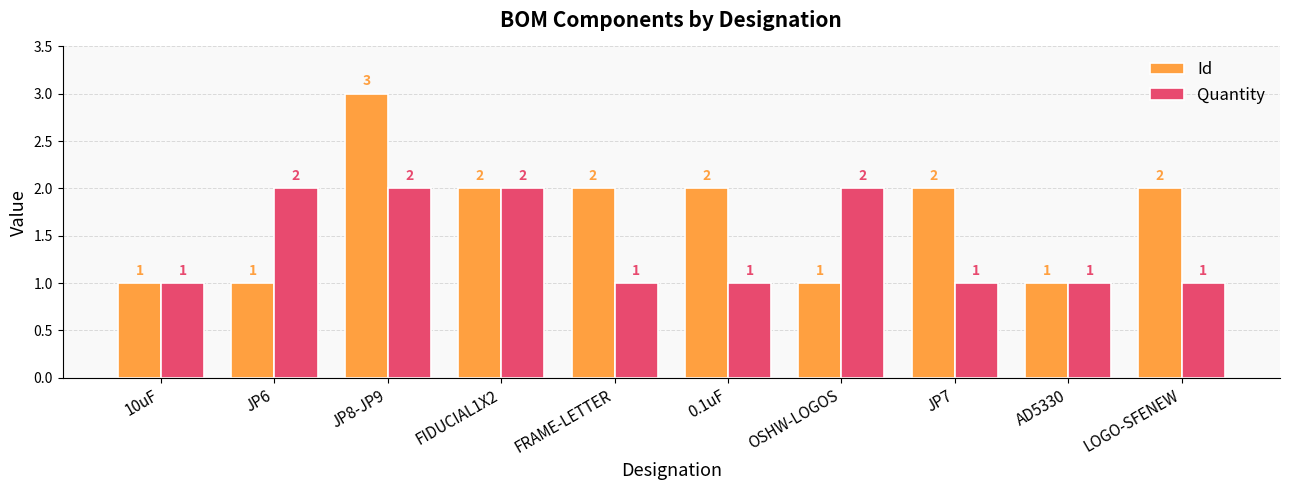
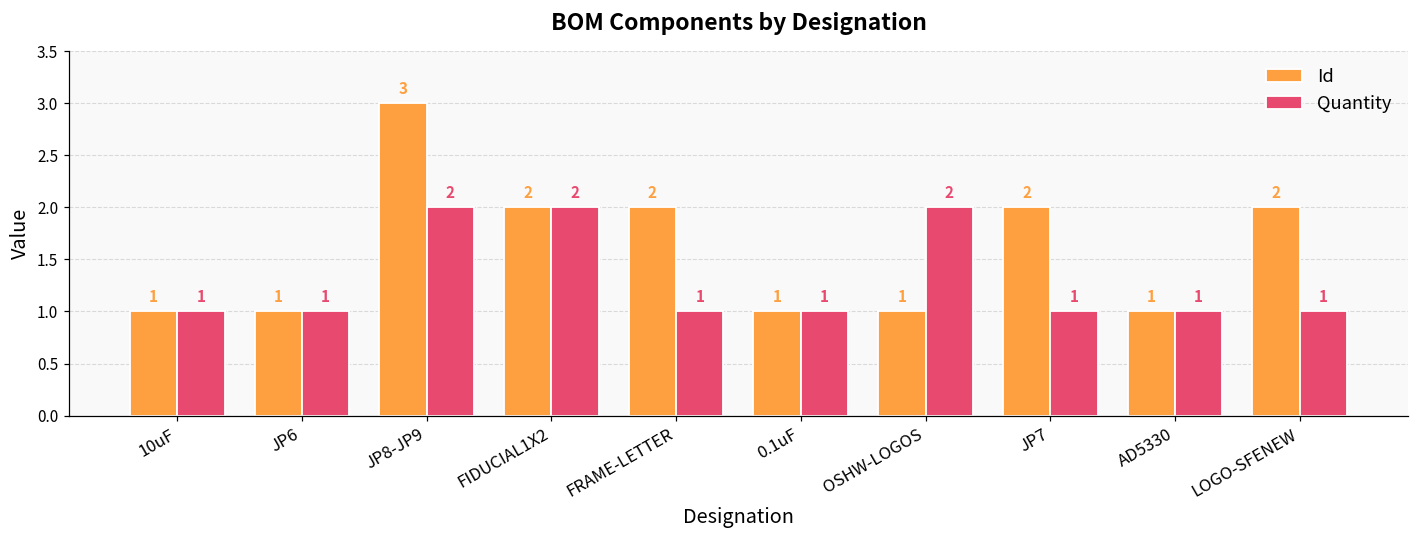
Quantity, JP6: 2 -> 1
Id, 0.1uF: 2 -> 1
